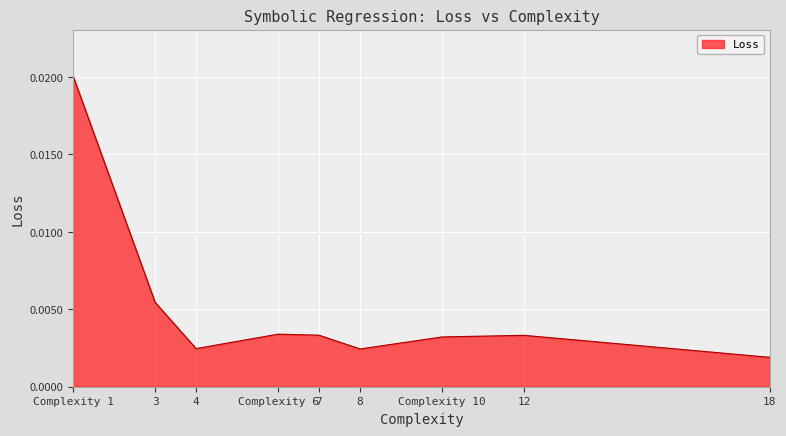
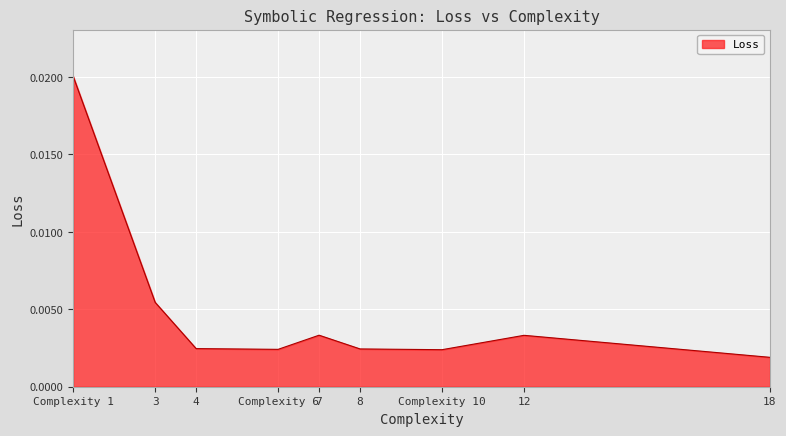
Complexity 6: 0.0034 -> 0.0024
Complexity 10: 0.0032 -> 0.0024
